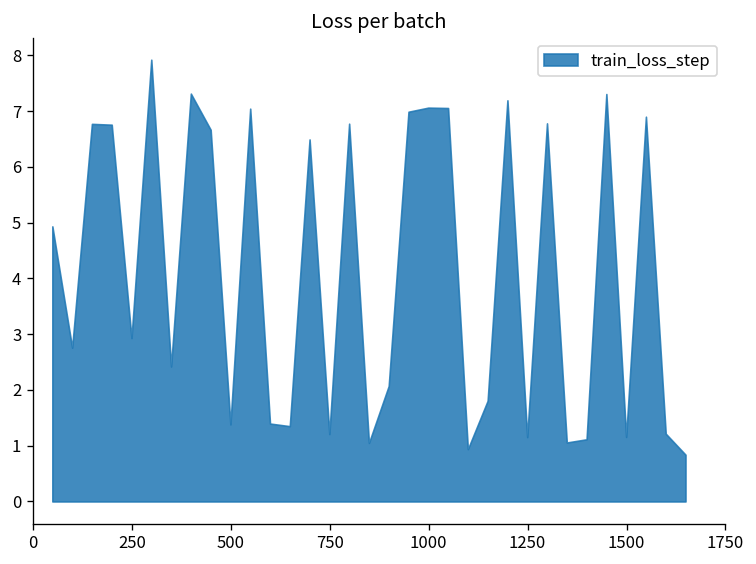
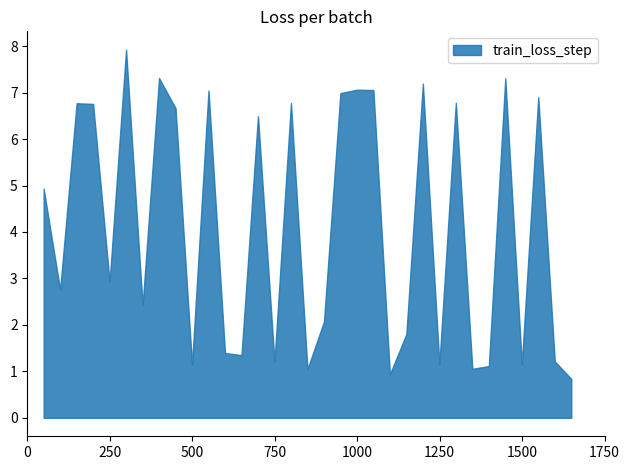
500: 1.4 -> 1.1
